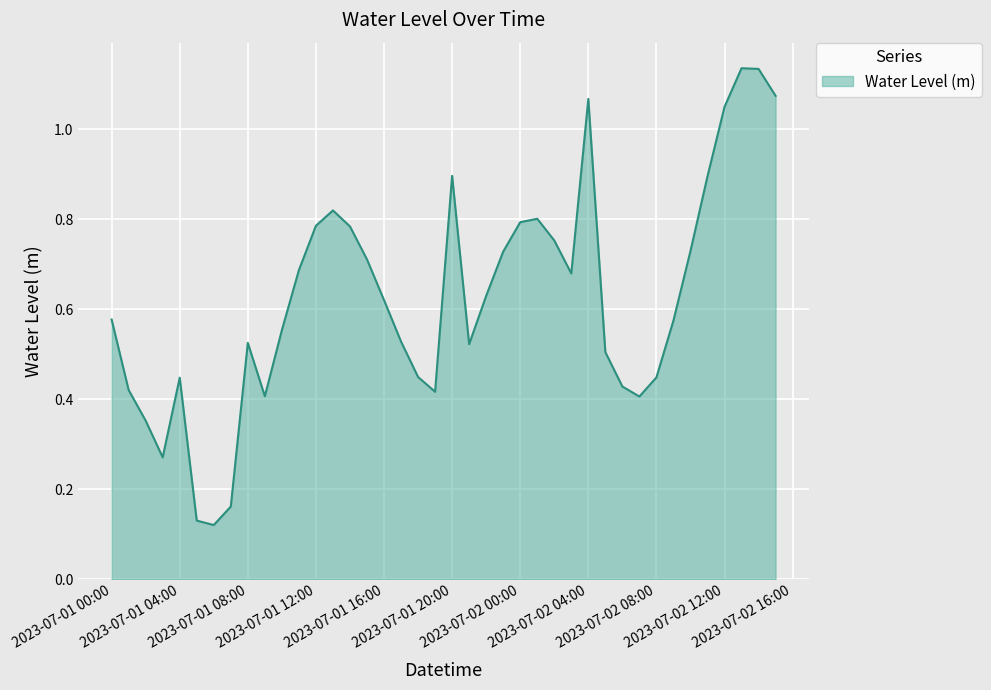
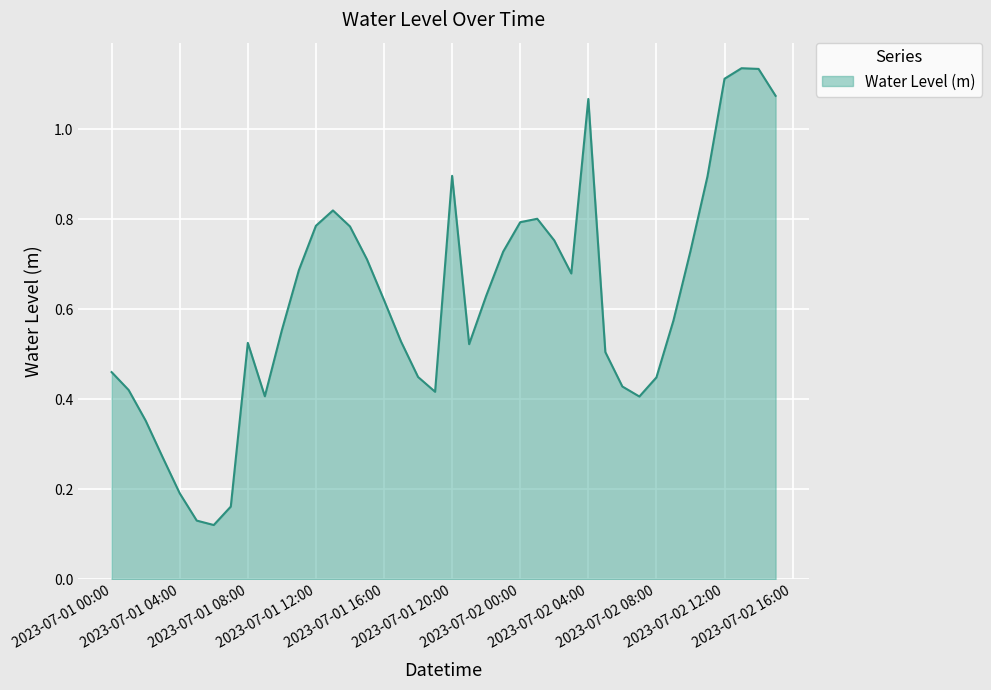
2023-07-01 00:00: 0.58 -> 0.46
2023-07-01 04:00: 0.45 -> 0.19
2023-07-02 12:00: 1.05 -> 1.11
